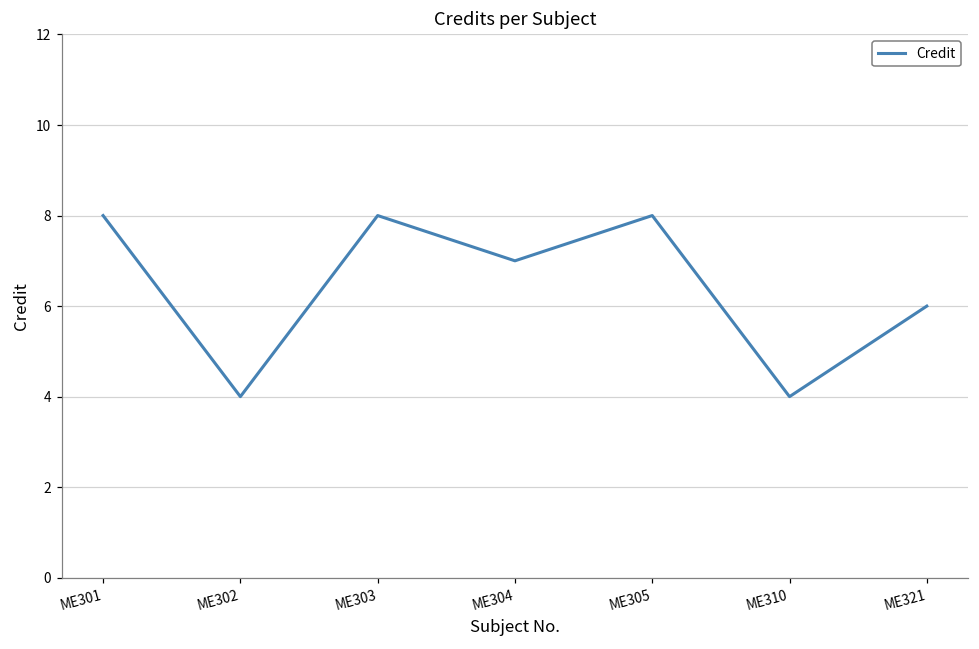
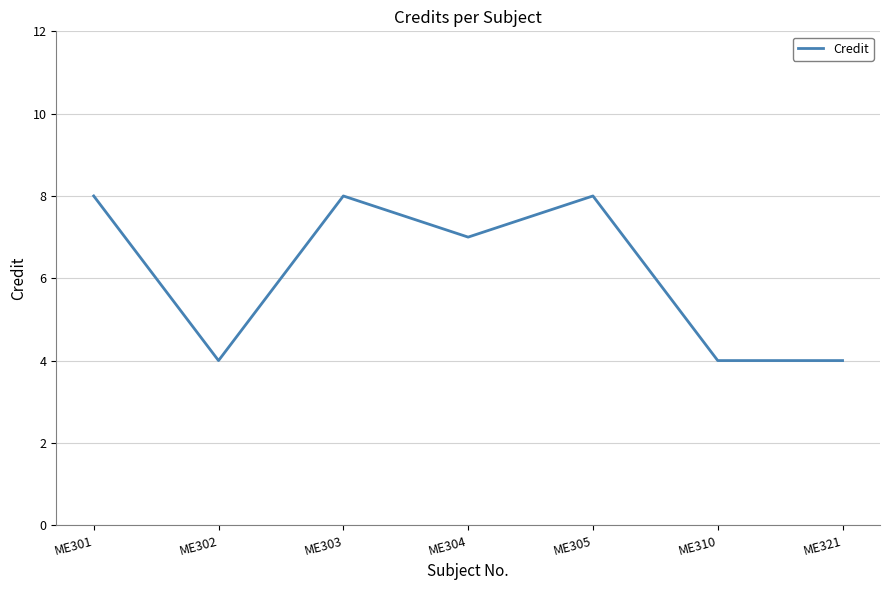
ME321: 6 -> 4
